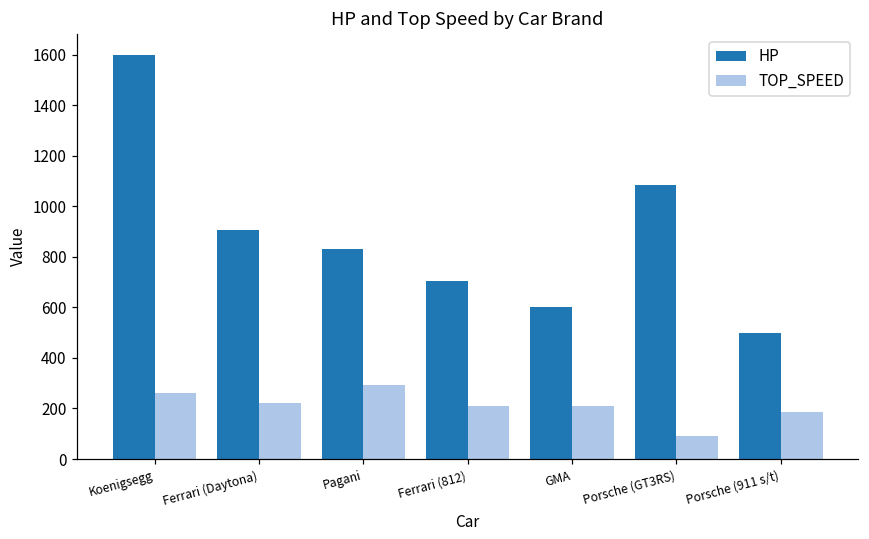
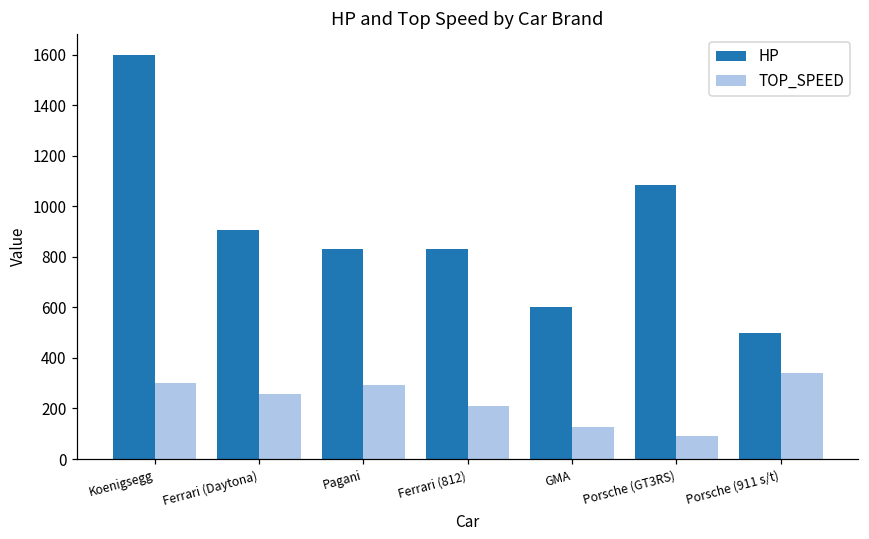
TOP_SPEED, Koenigsegg: 260 -> 300
TOP_SPEED, Ferrari (Daytona): 220 -> 260
HP, Ferrari (812): 710 -> 830
TOP_SPEED, GMA: 210 -> 130
TOP_SPEED, Porsche (911 s/t): 190 -> 340
